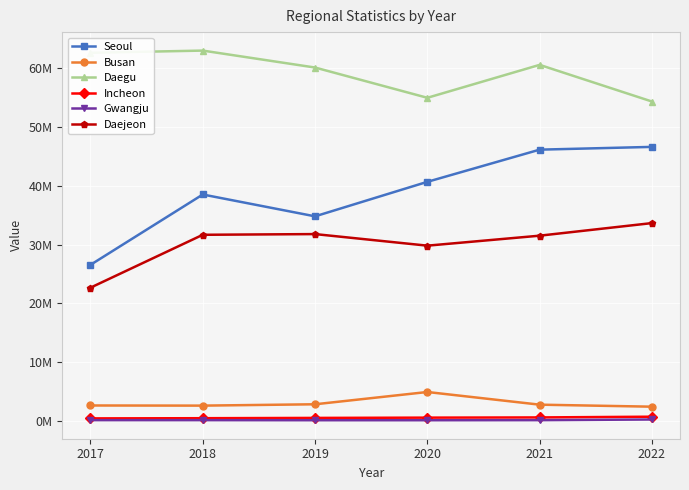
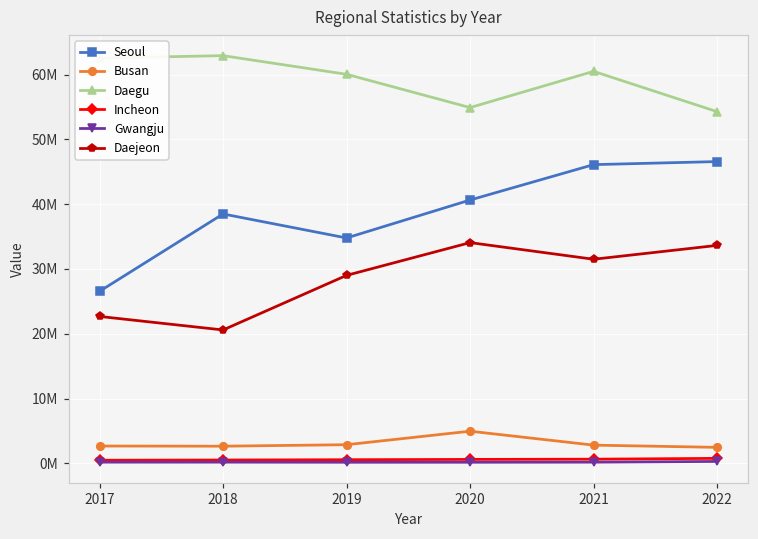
Daejeon, 2018: 32000000 -> 21000000
Daejeon, 2019: 32000000 -> 29000000
Daejeon, 2020: 30000000 -> 34000000
